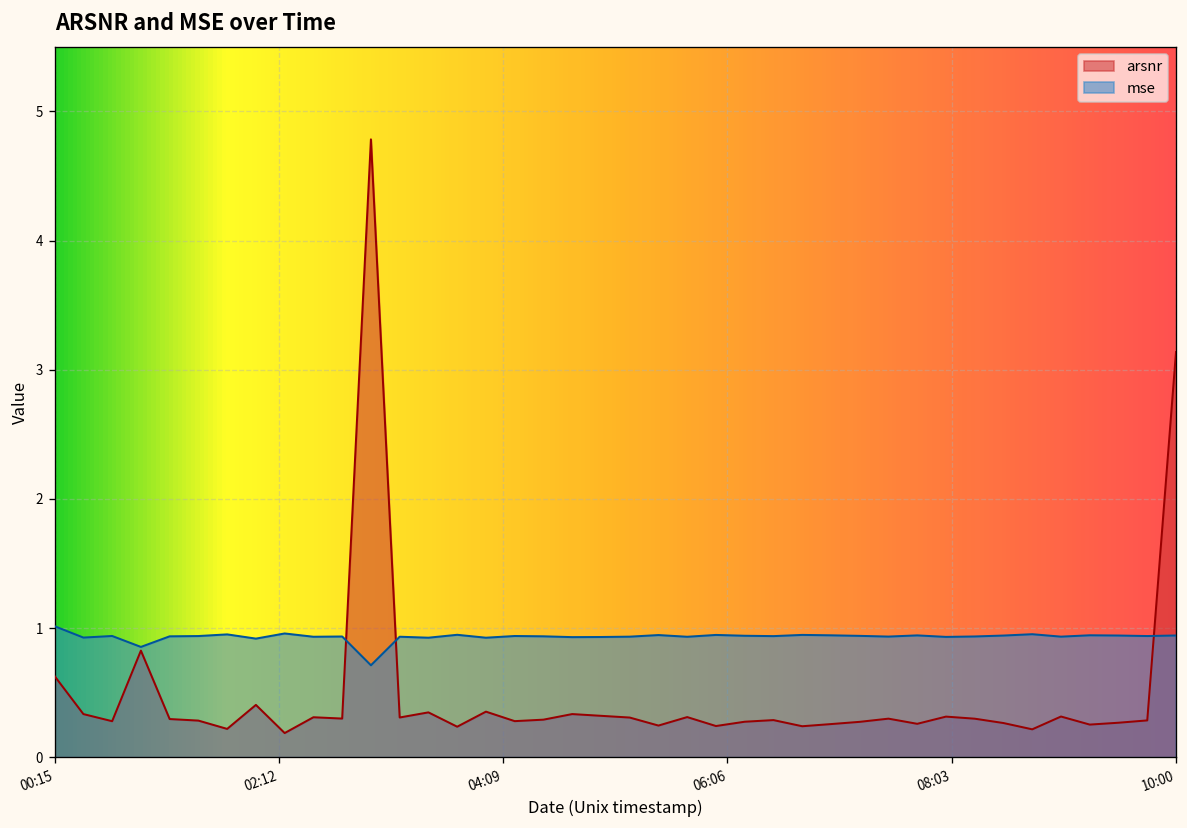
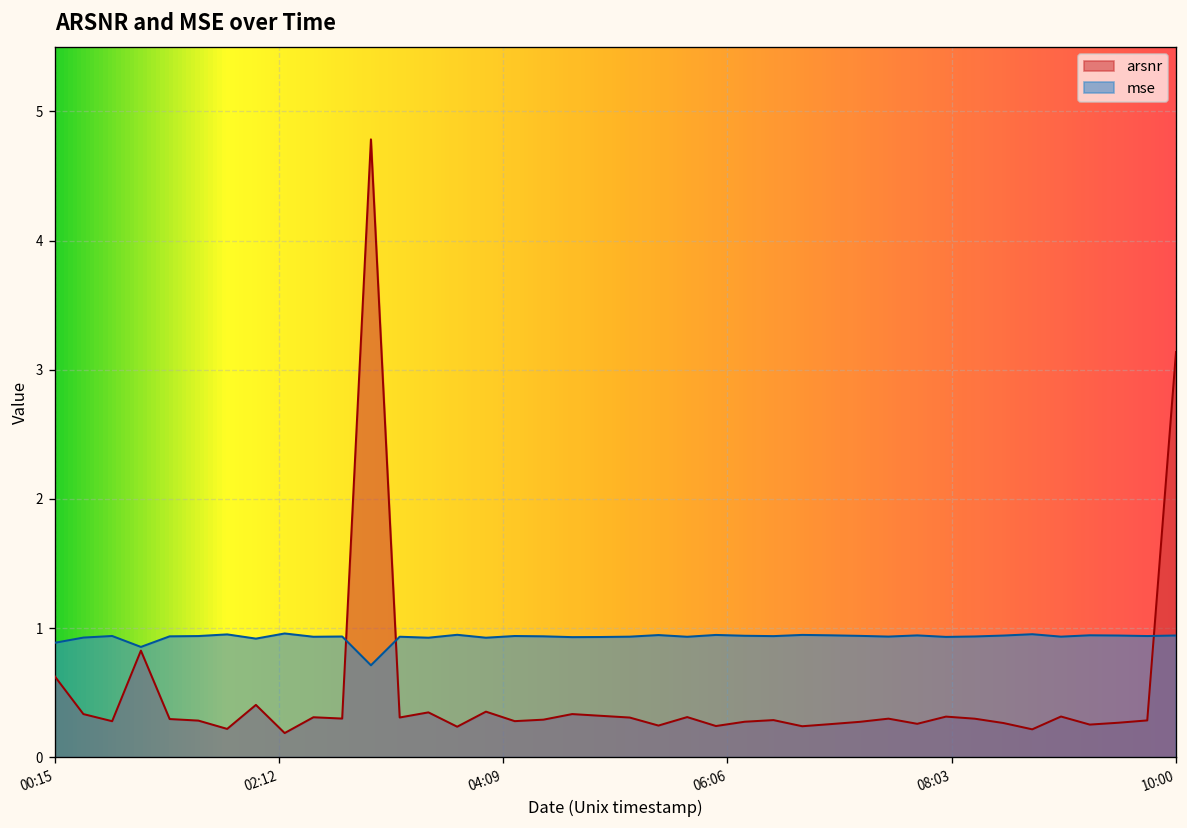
mse, 00:15: 1.01 -> 0.89
